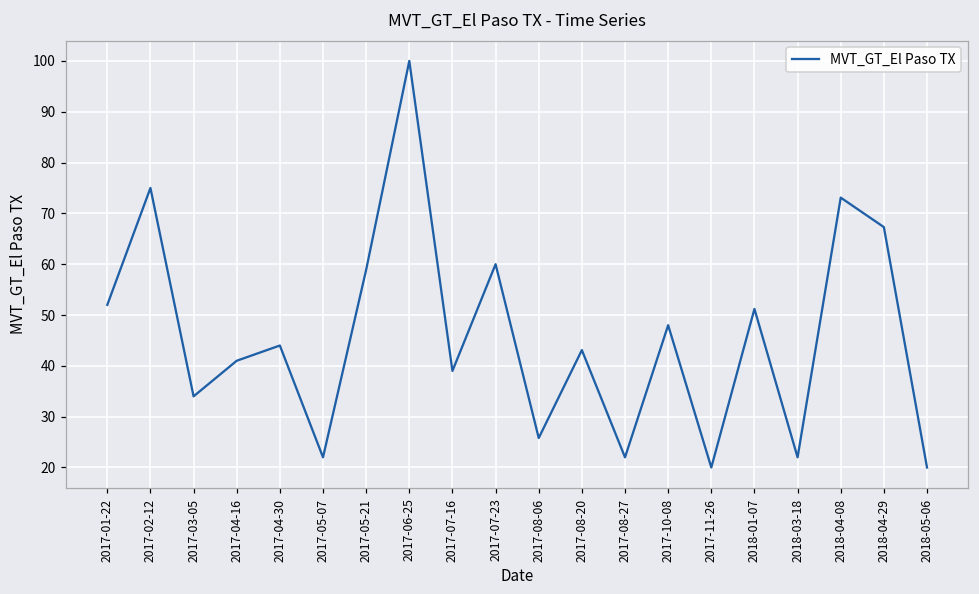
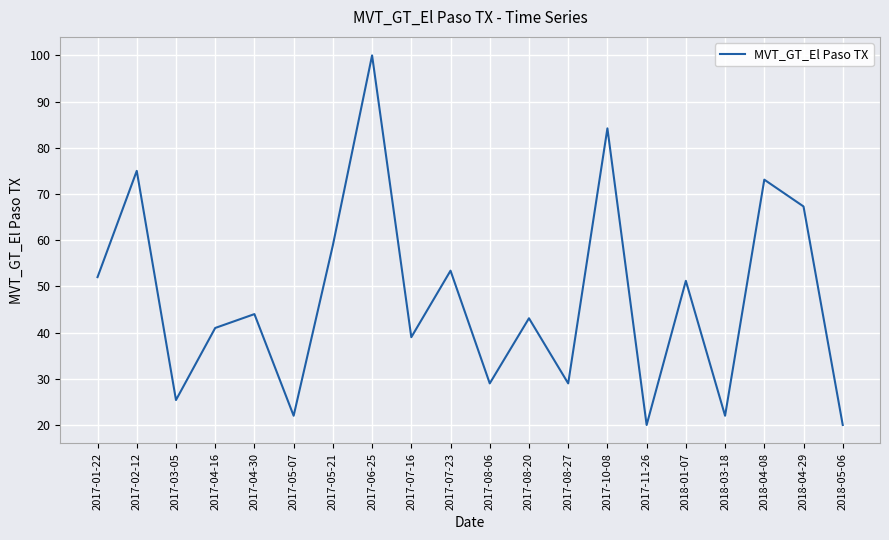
2017-03-05: 34 -> 25
2017-07-23: 60 -> 53
2017-08-06: 26 -> 29
2017-08-27: 22 -> 29
2017-10-08: 48 -> 84
